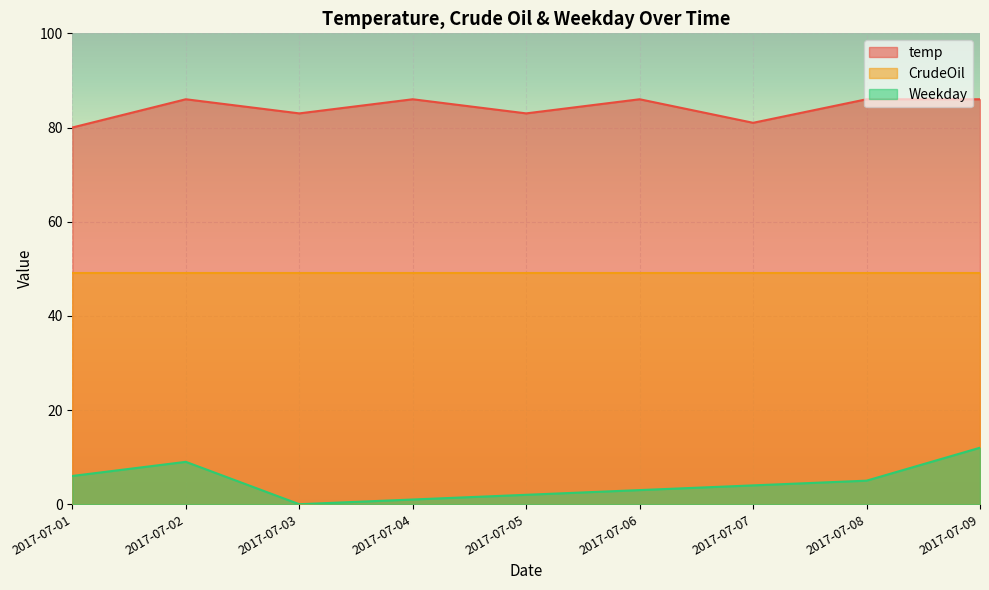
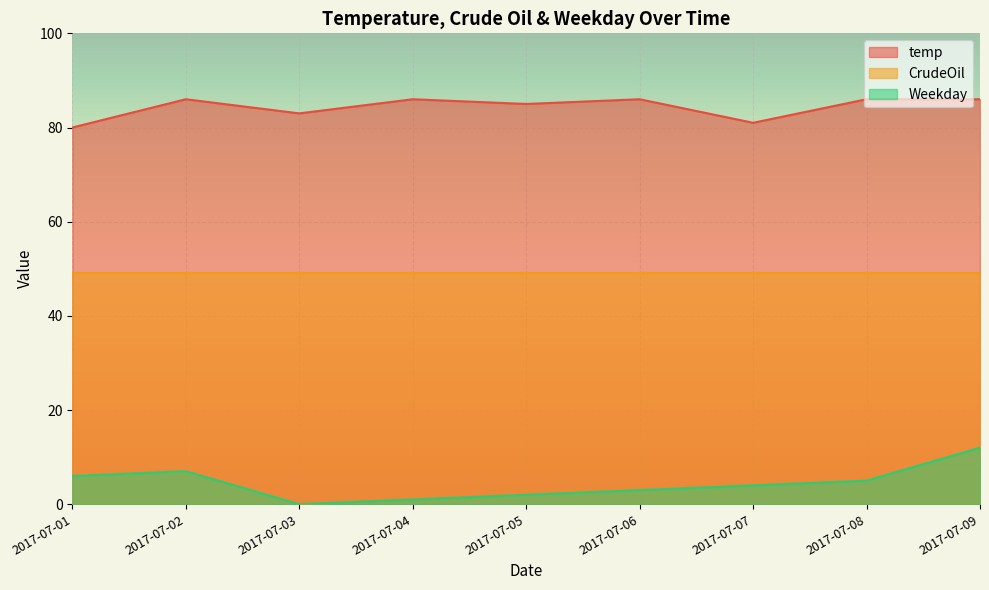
Weekday, 2017-07-02: 9 -> 7
temp, 2017-07-05: 83 -> 85
